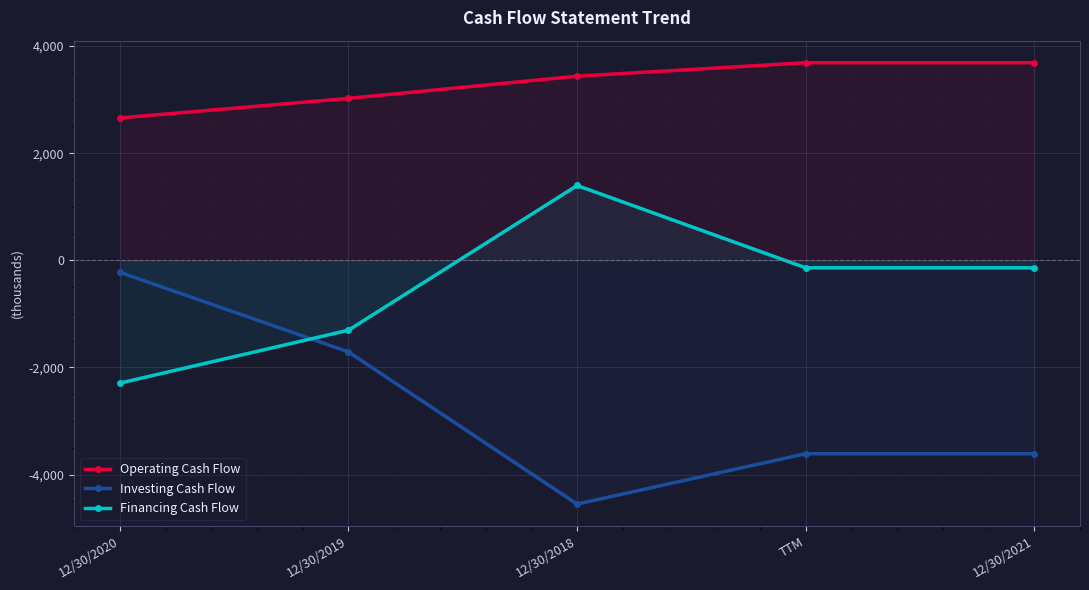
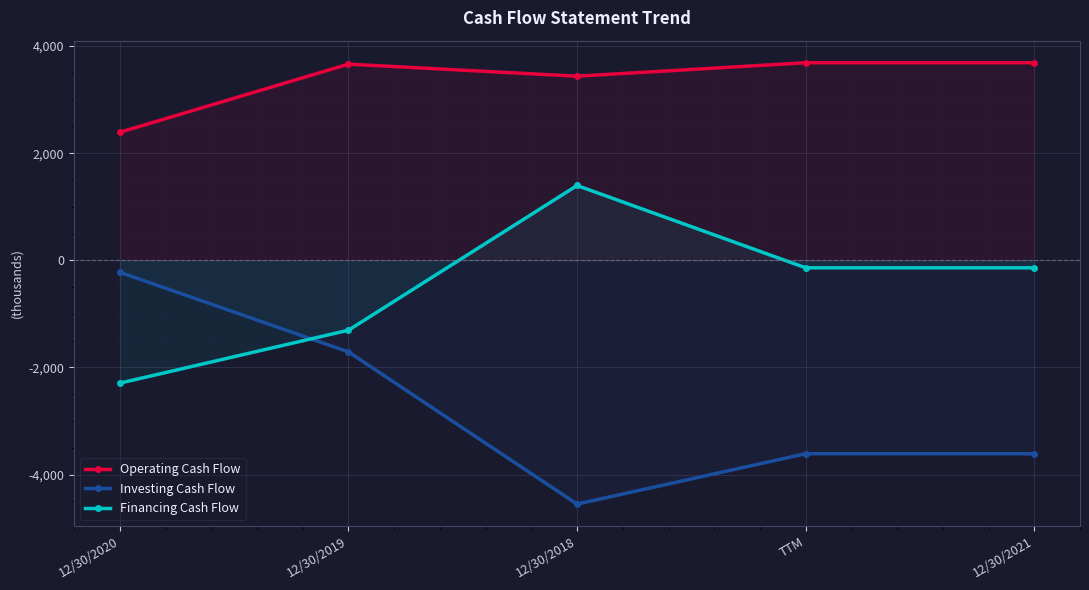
Operating Cash Flow, 12/30/2020: 2,700 -> 2,400
Operating Cash Flow, 12/30/2019: 3,000 -> 3,700
